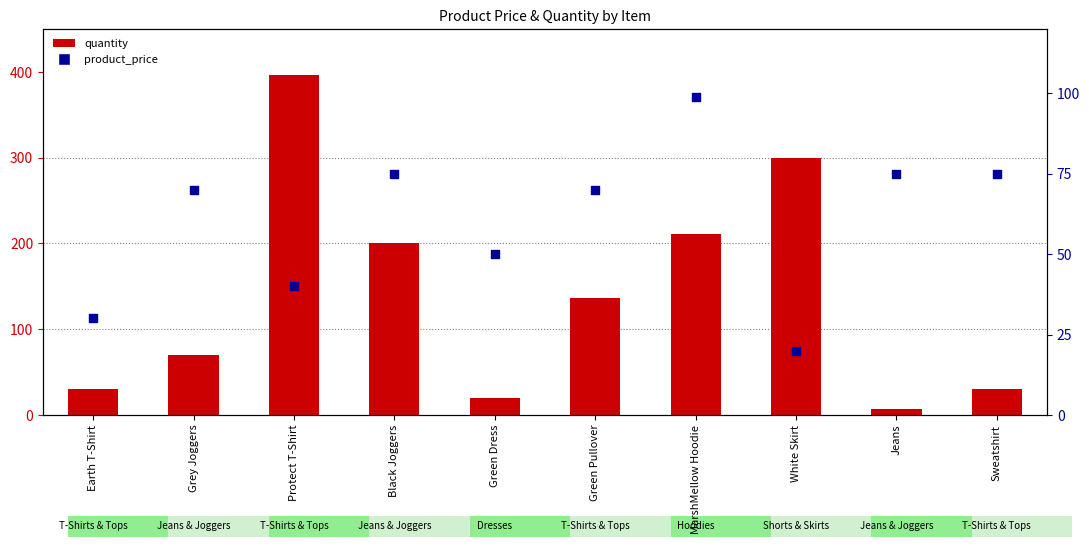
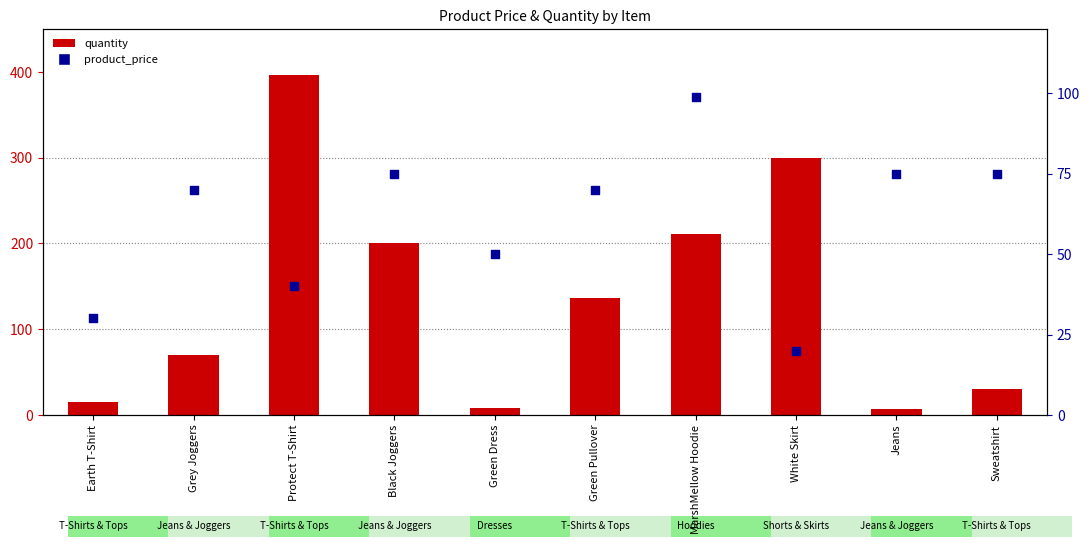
quantity, Earth T-Shirt: 30 -> 20
quantity, Green Dress: 20 -> 10
